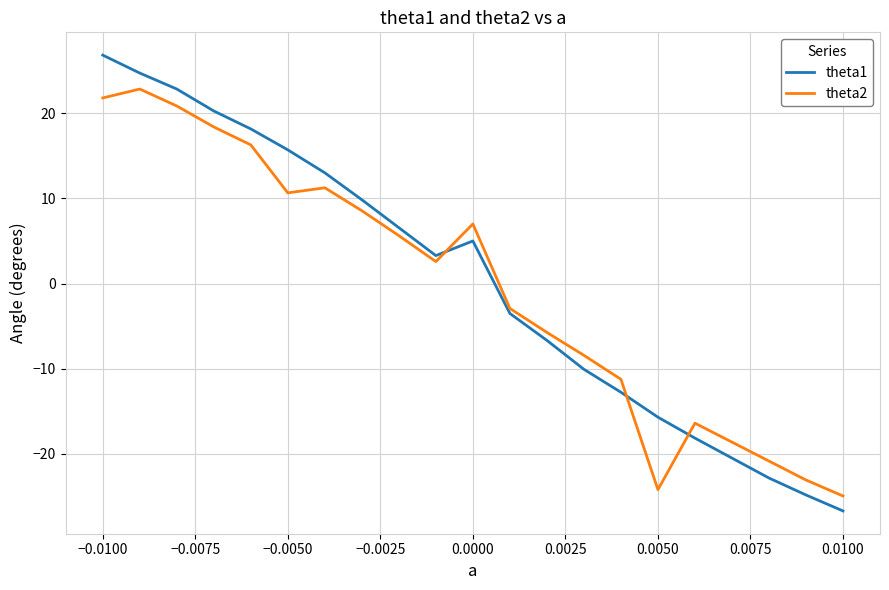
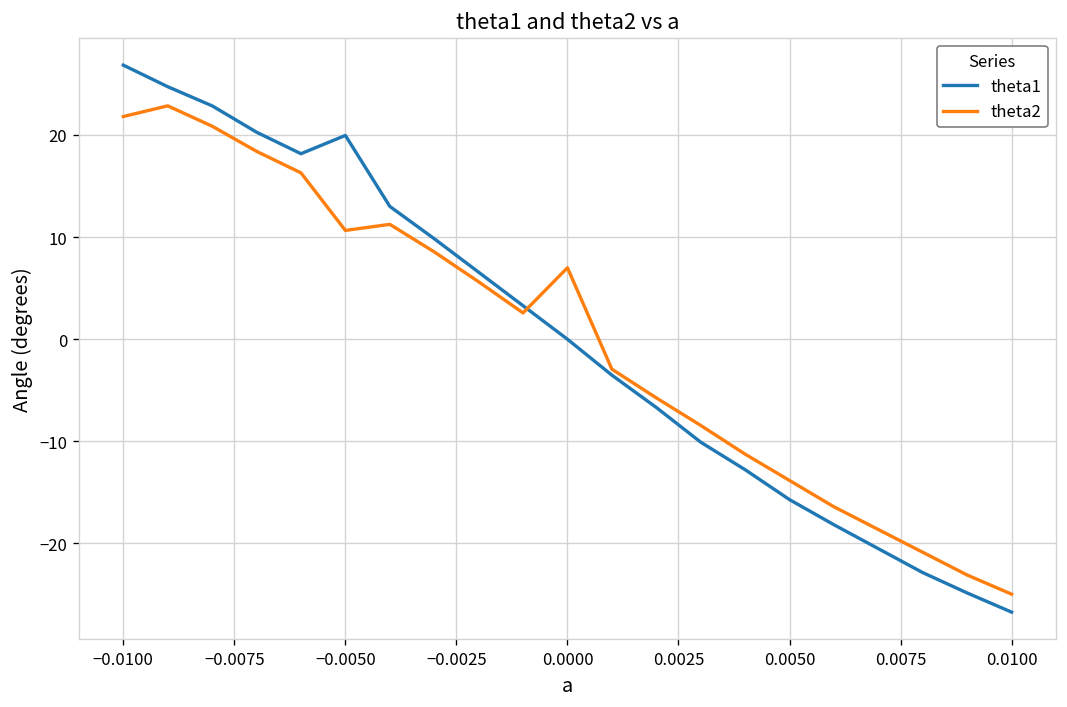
theta1, −0.0050: 16 -> 20
theta1, 0.0000: 5 -> 0
theta2, 0.0050: -24 -> -14
